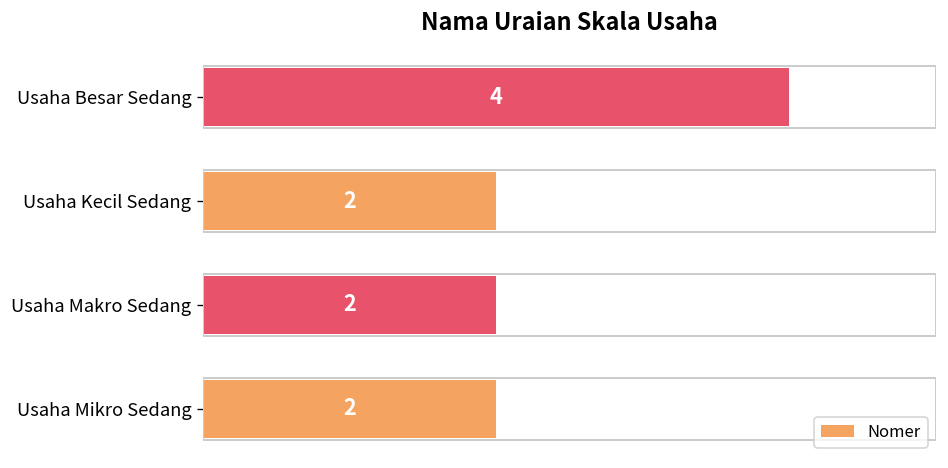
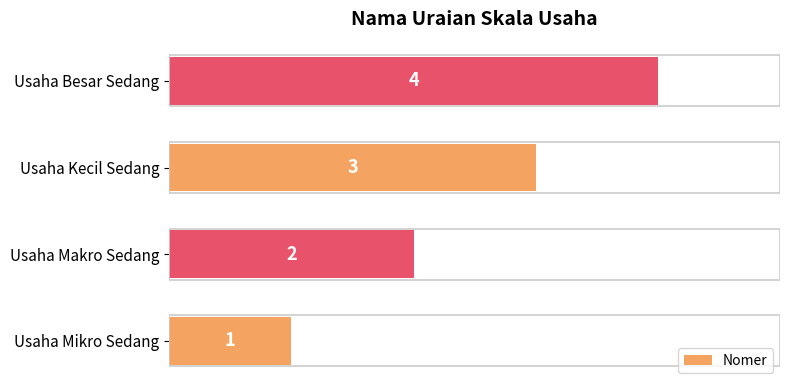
Usaha Kecil Sedang: 2 -> 3
Usaha Mikro Sedang: 2 -> 1
